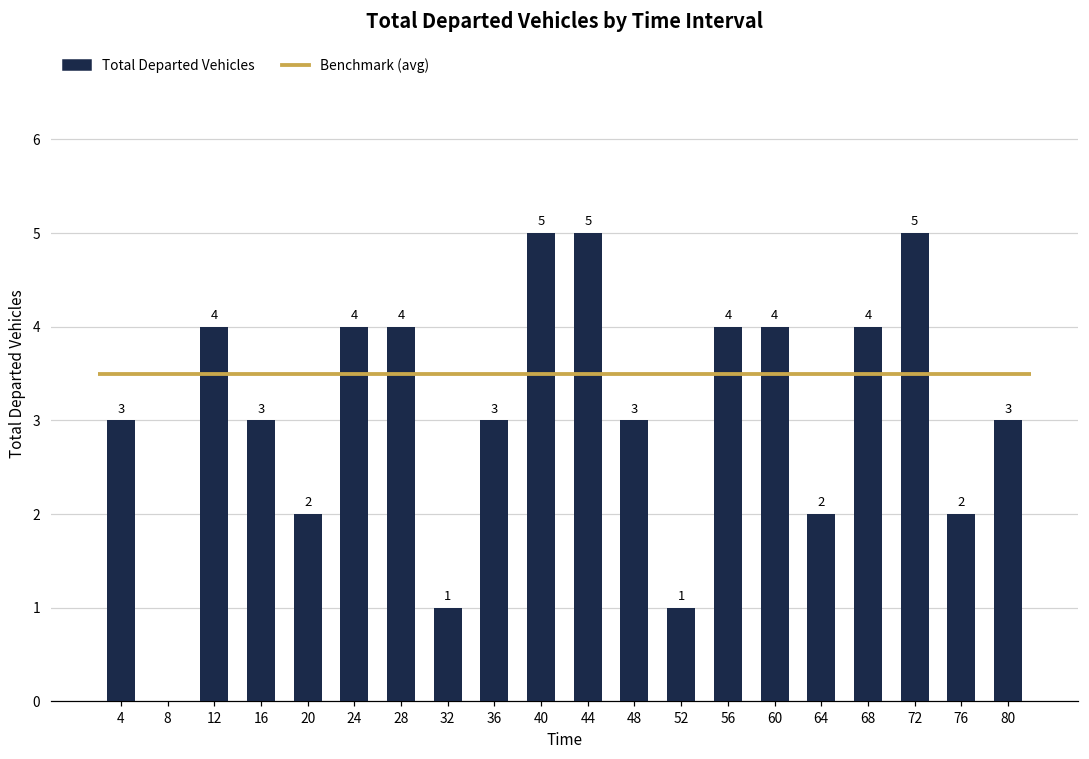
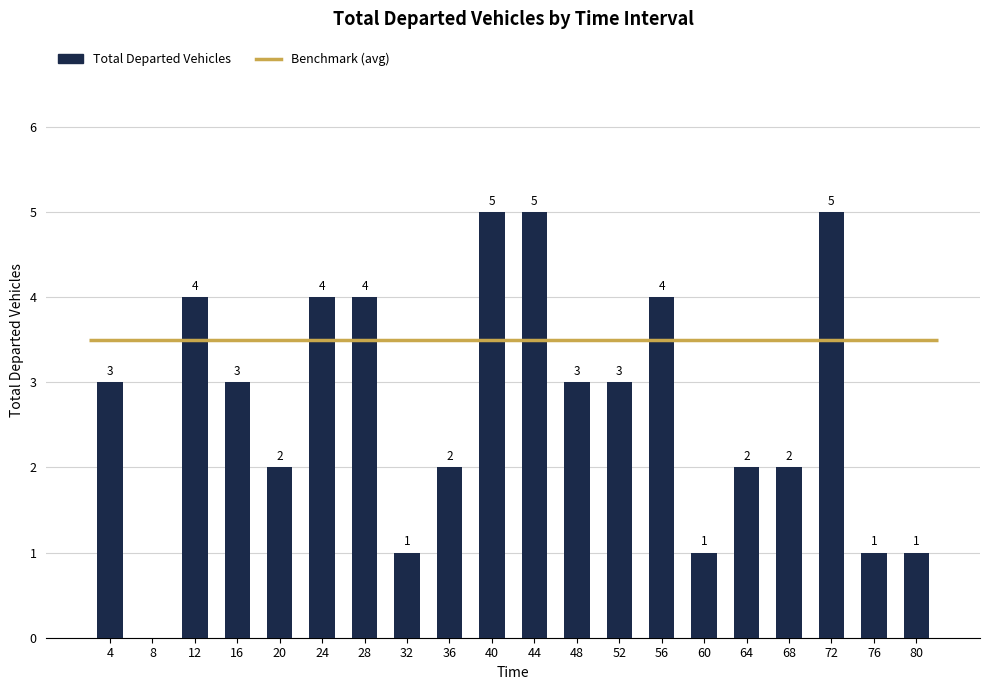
36: 3 -> 2
52: 1 -> 3
60: 4 -> 1
68: 4 -> 2
76: 2 -> 1
80: 3 -> 1
